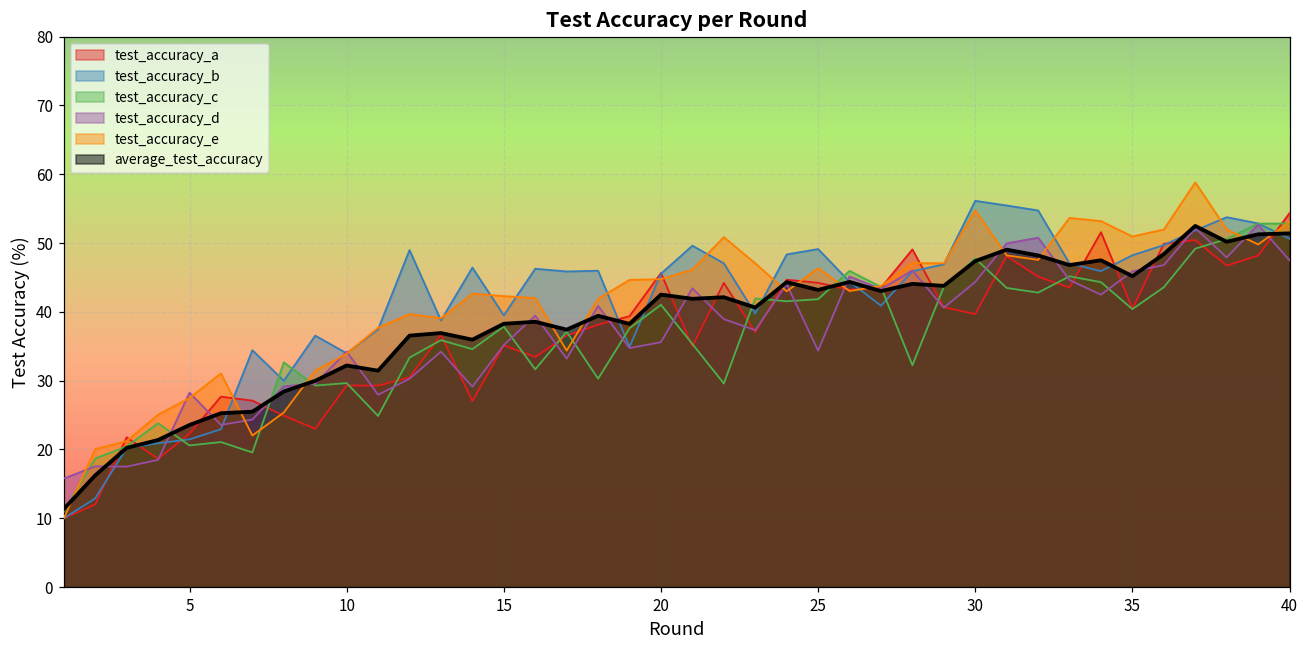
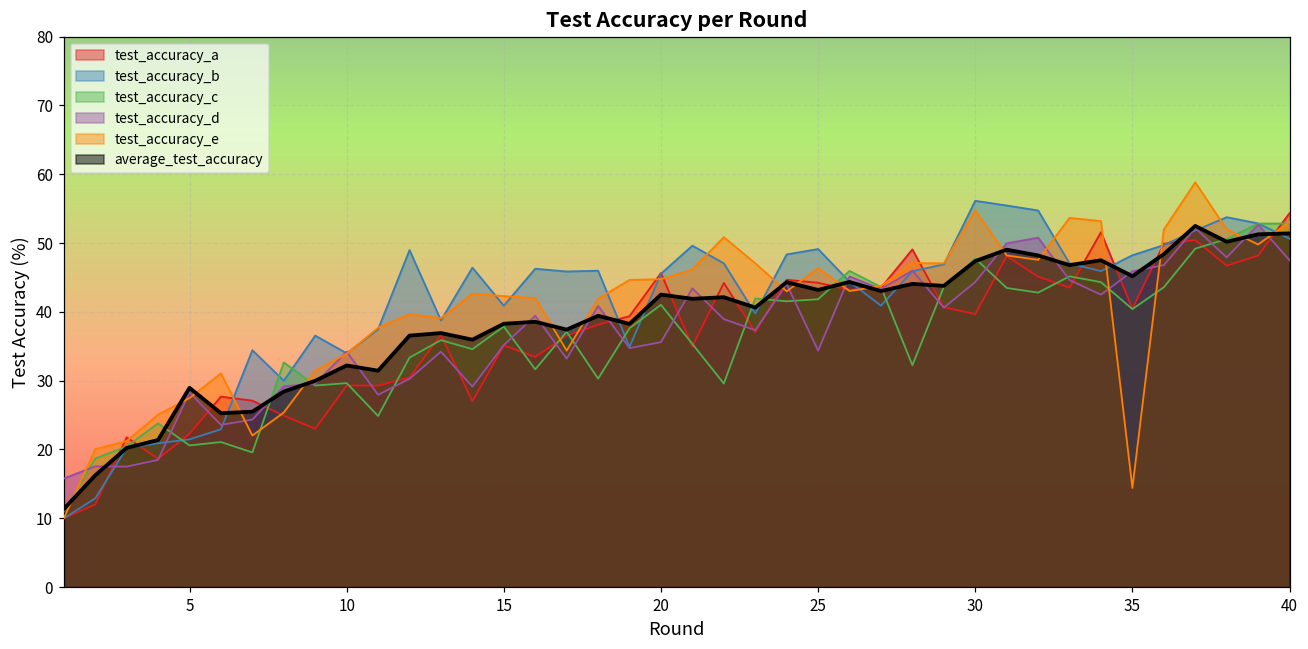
average_test_accuracy, 5: 24 -> 29
test_accuracy_b, 15: 40 -> 41
test_accuracy_e, 35: 51 -> 14
